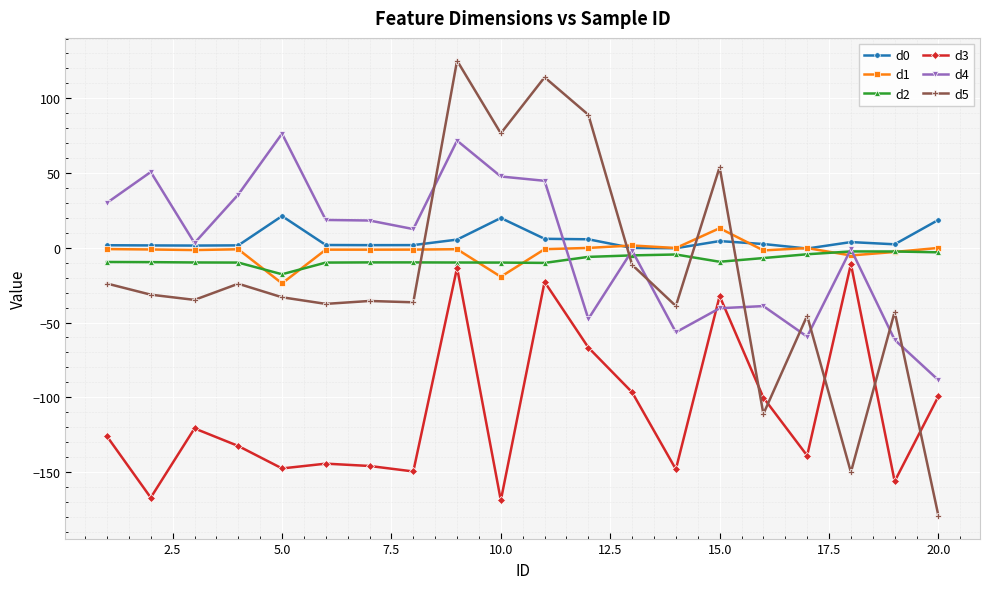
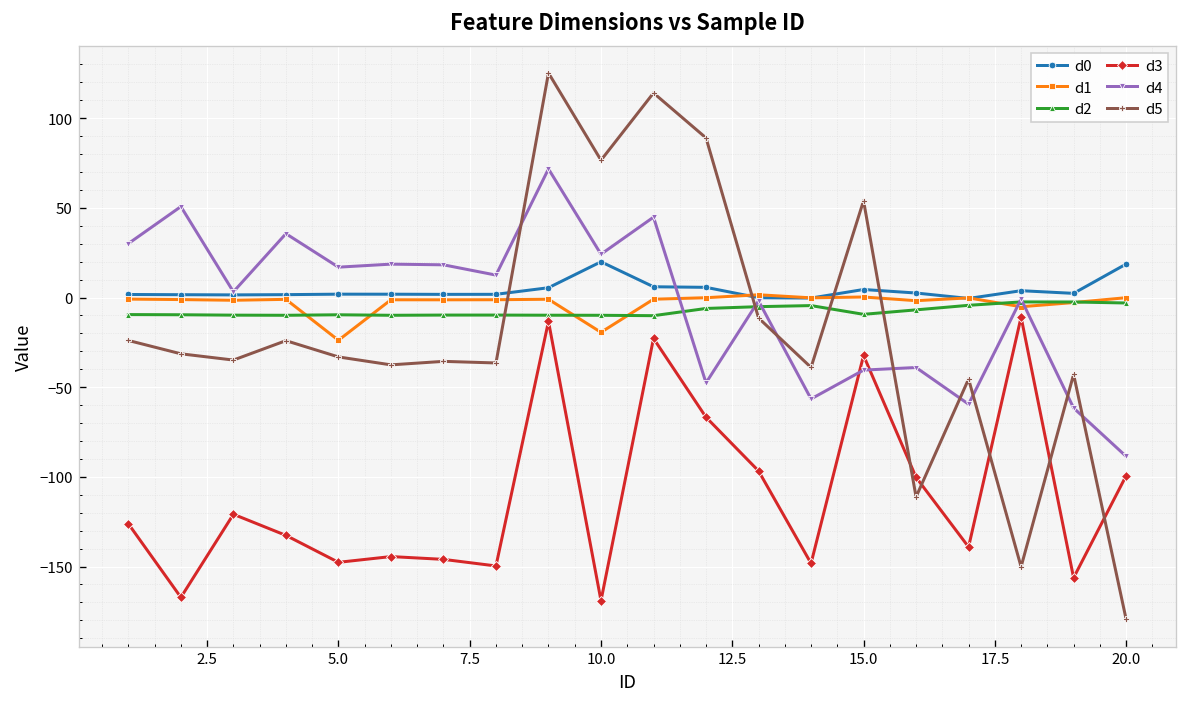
d0, 5.0: 21 -> 2
d2, 5.0: -18 -> -10
d4, 5.0: 76 -> 17
d4, 10.0: 48 -> 24
d1, 15.0: 13 -> 0
